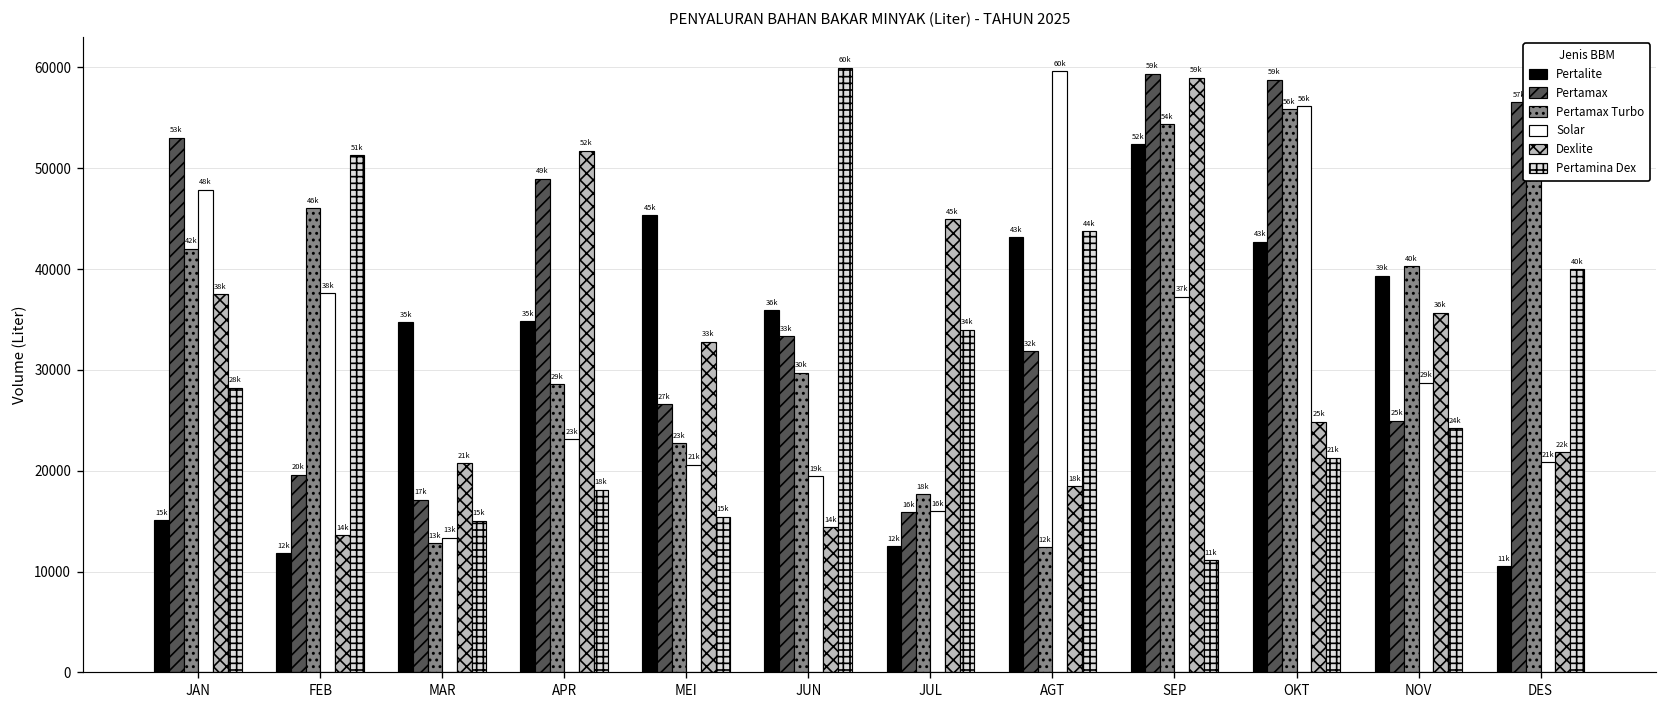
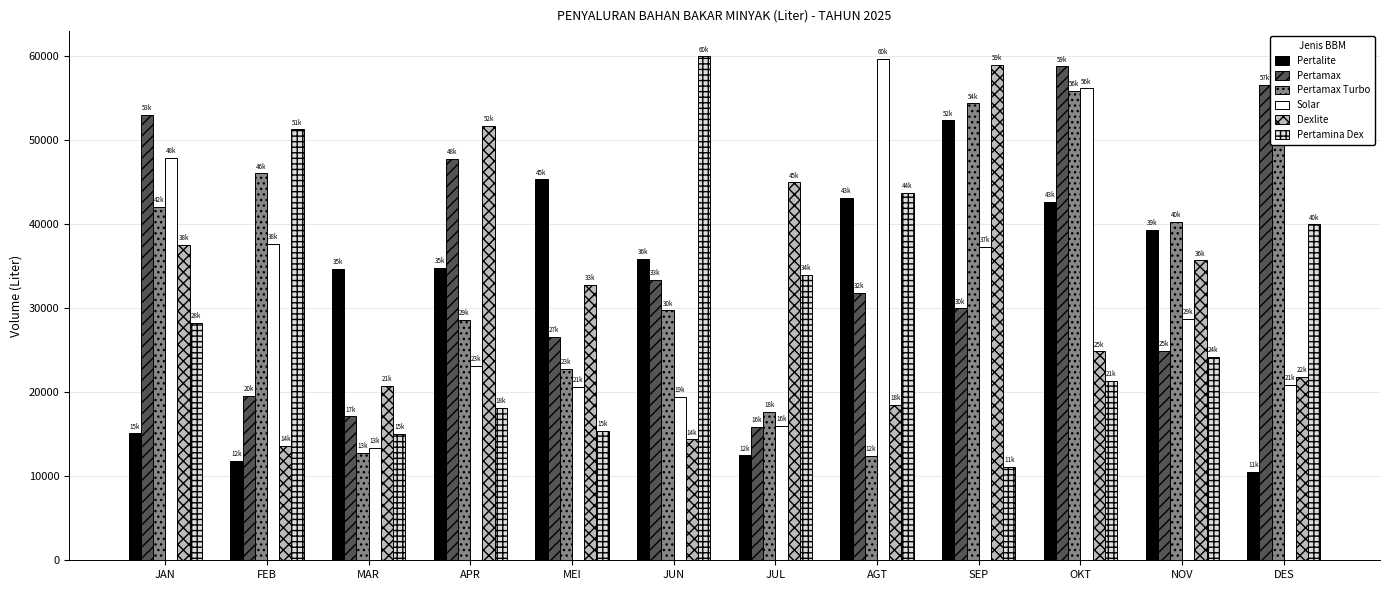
Pertamax, APR: 49k -> 48k
Pertamax, SEP: 59k -> 30k
